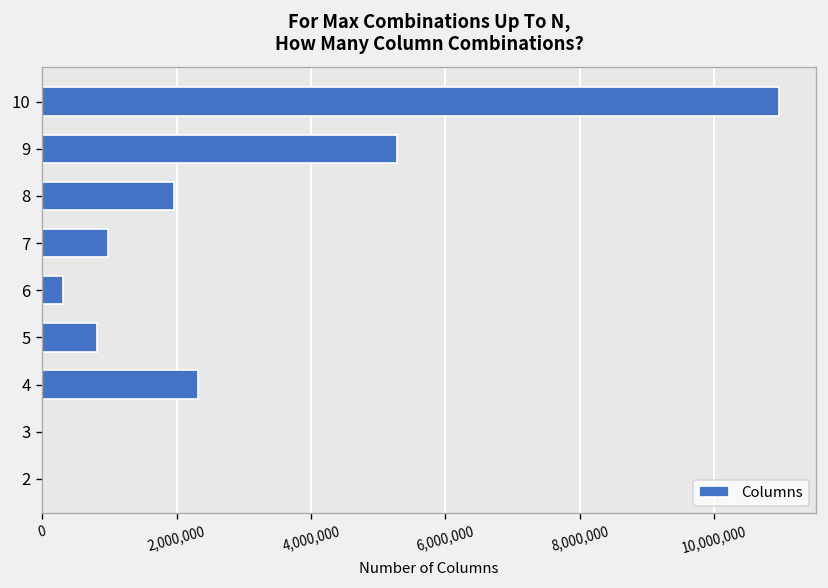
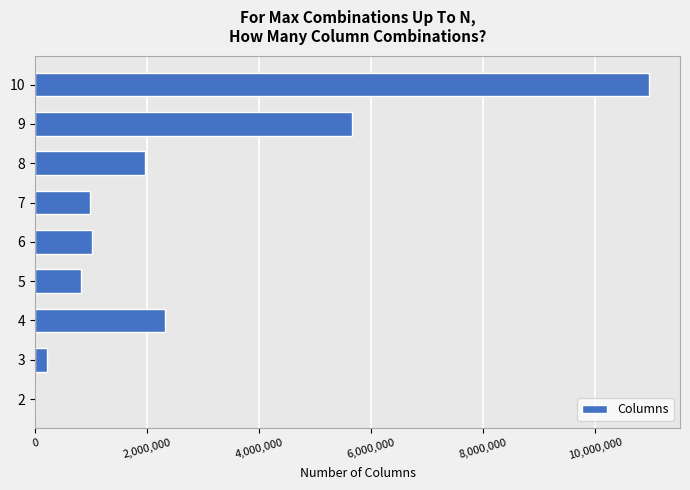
9: 5,300,000 -> 5,700,000
6: 300,000 -> 1,000,000
3: 0 -> 200,000
